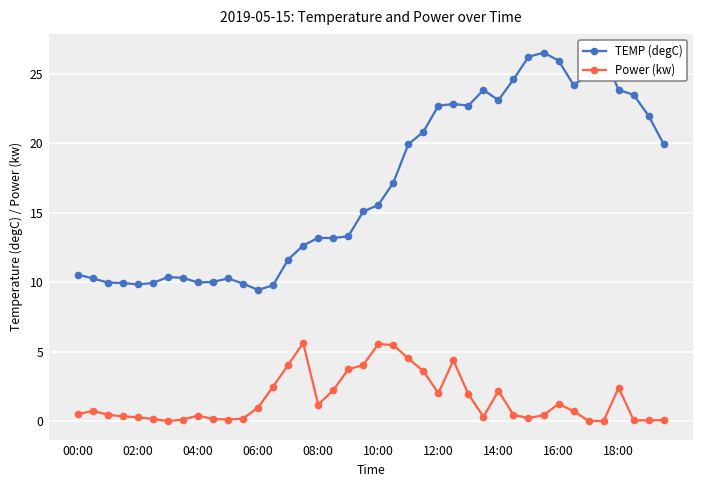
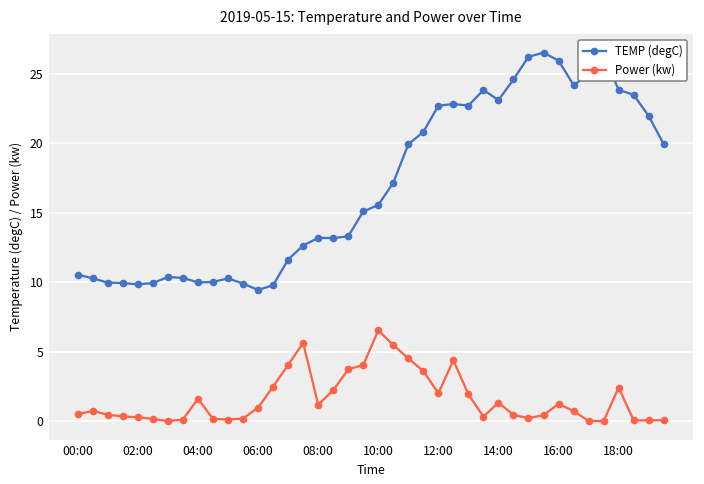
Power (kw), 04:00: 0.4 -> 1.6
Power (kw), 10:00: 5.6 -> 6.5
Power (kw), 14:00: 2.2 -> 1.3
